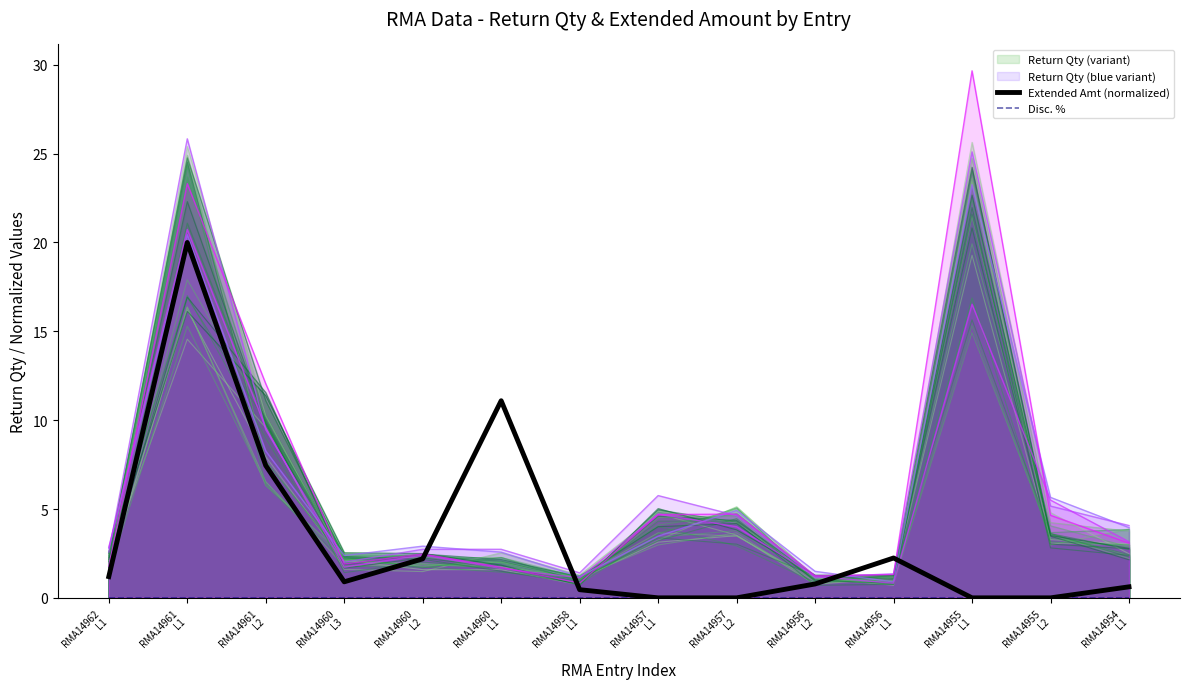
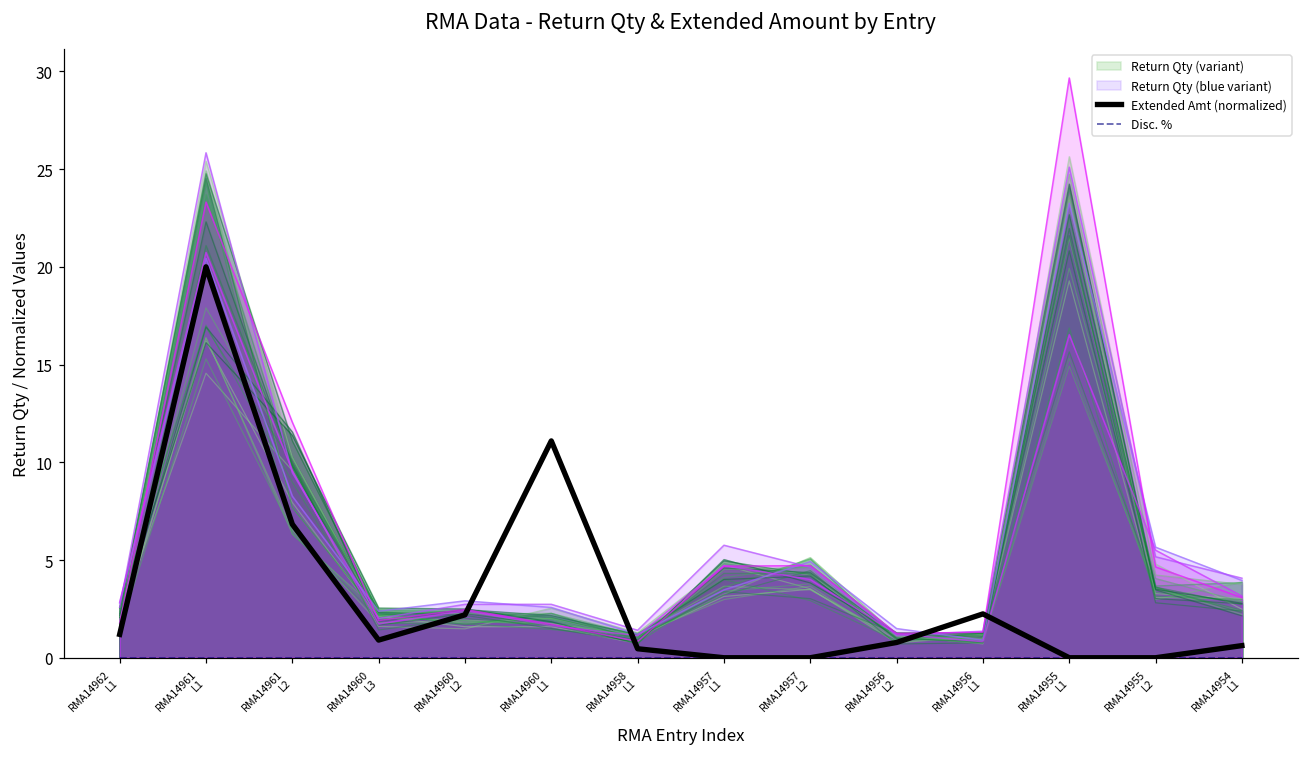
Extended Amt (normalized), RMA14961 L2: 7.4 -> 6.8
